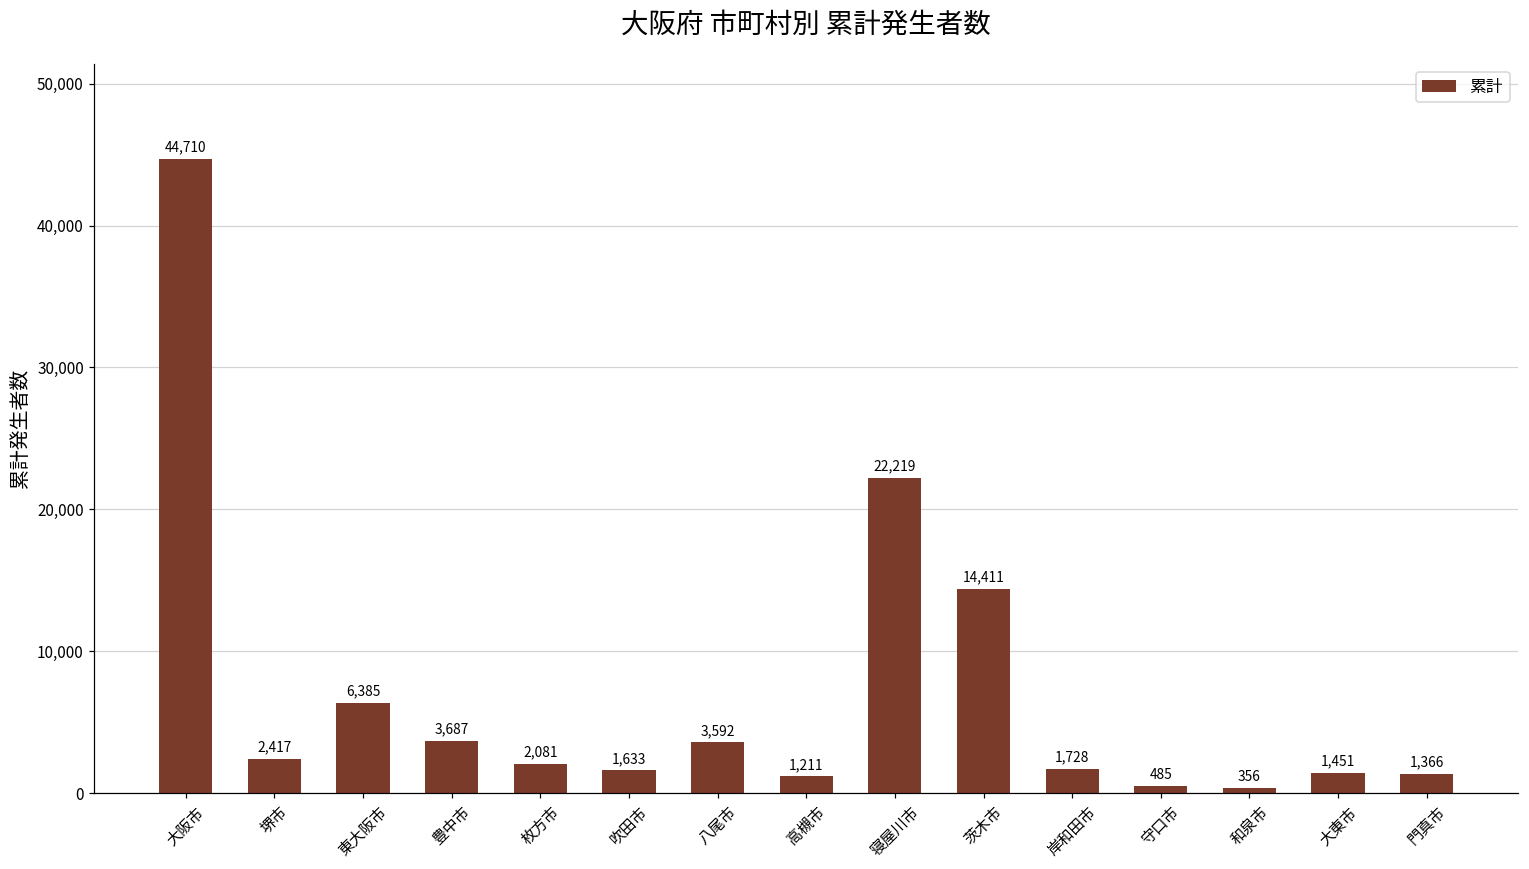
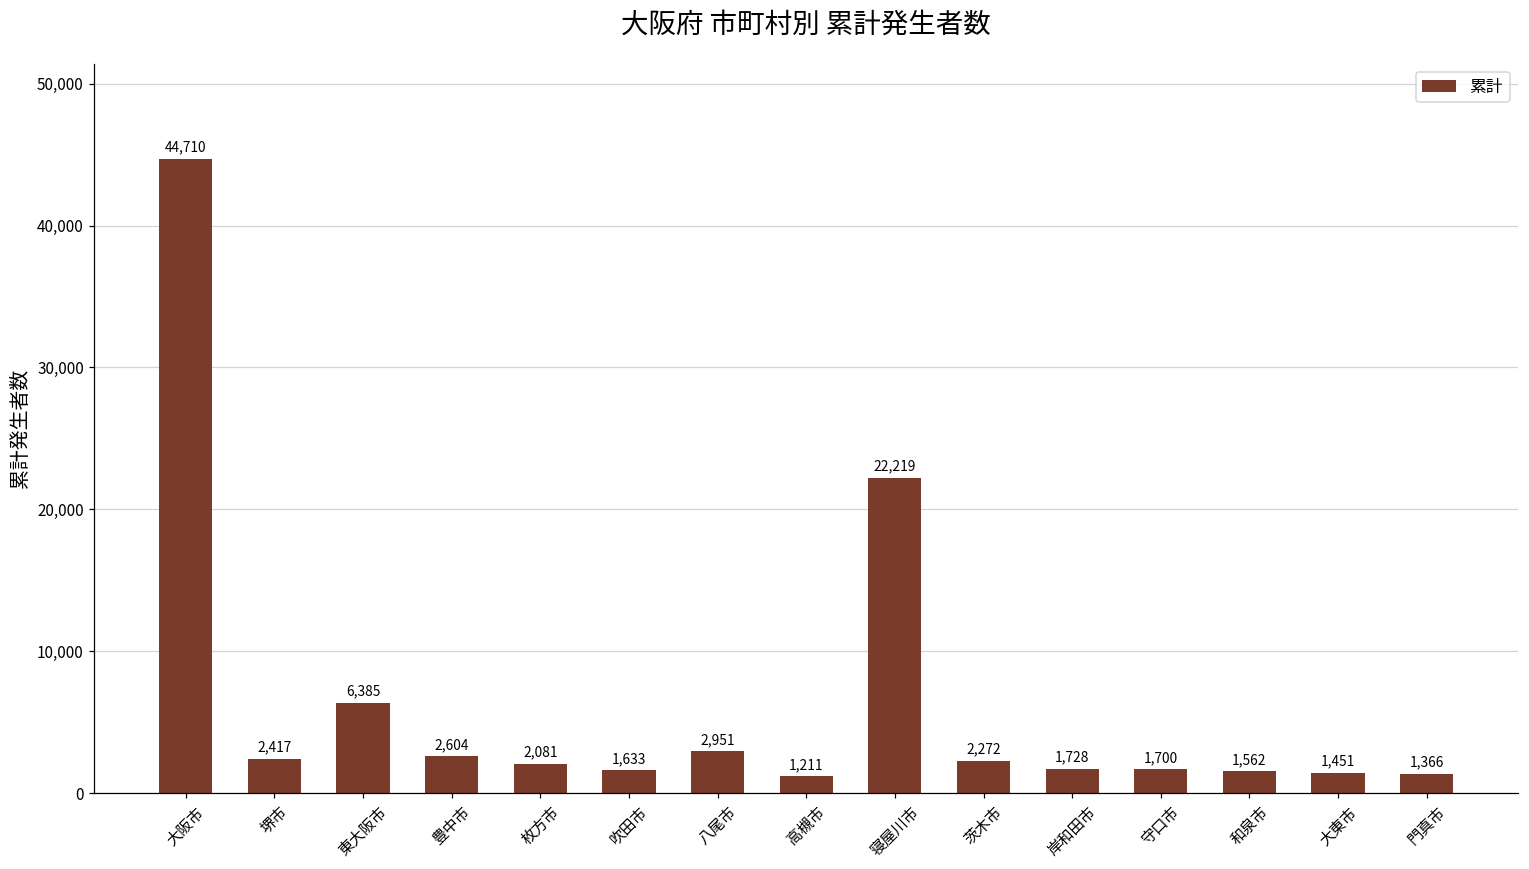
豊中市: 3,687 -> 2,604
八尾市: 3,592 -> 2,951
茨木市: 14,411 -> 2,272
守口市: 485 -> 1,700
和泉市: 356 -> 1,562
